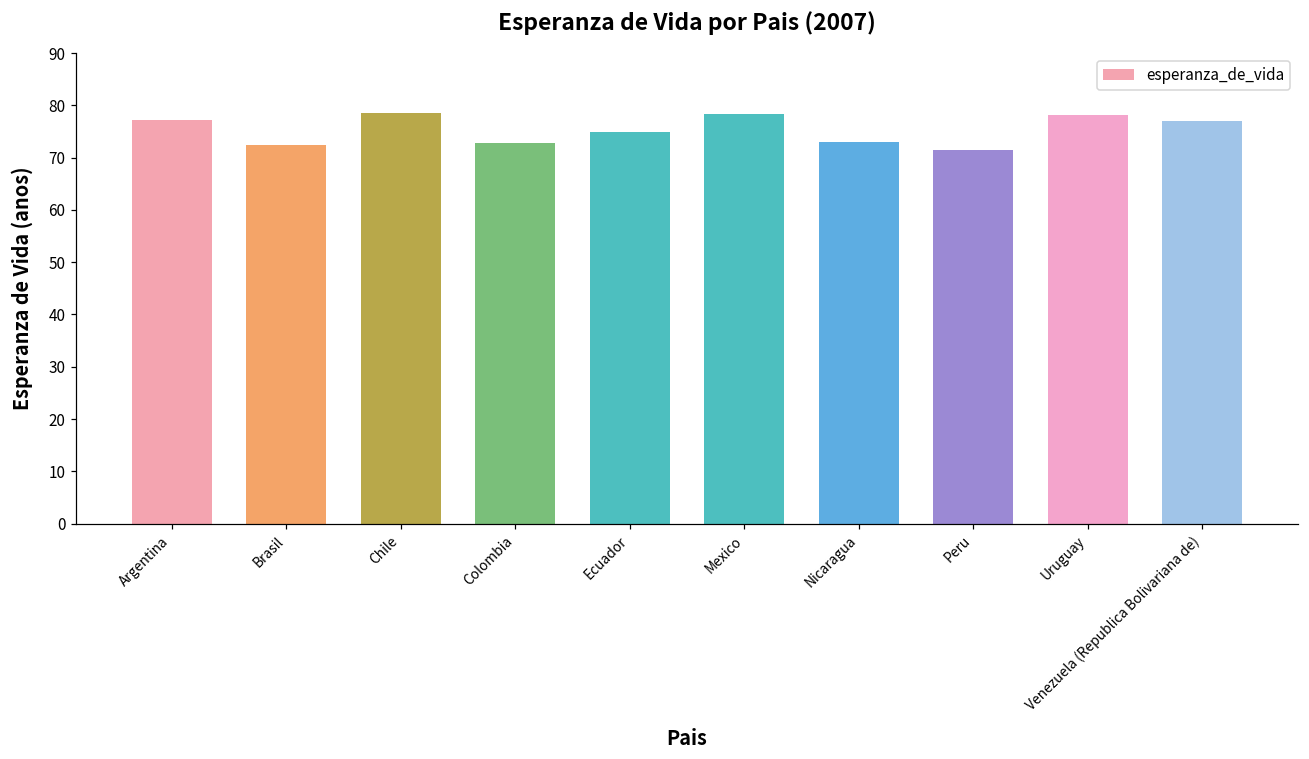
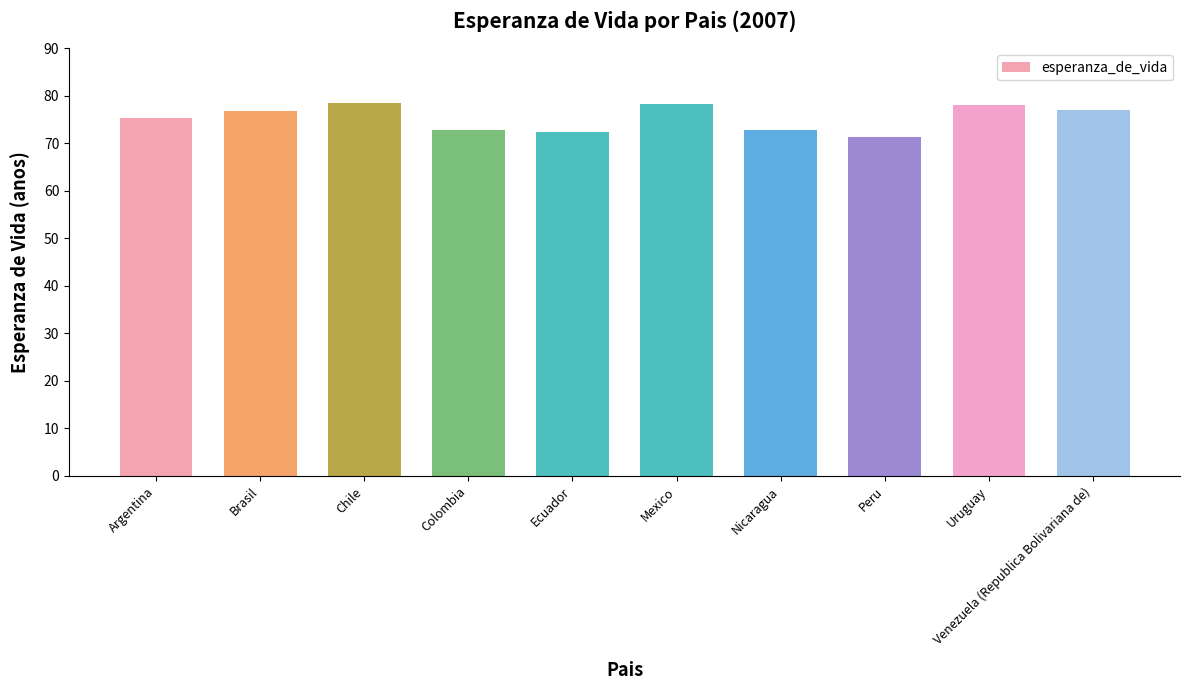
Argentina: 77 -> 75
Brasil: 72 -> 77
Ecuador: 75 -> 72
